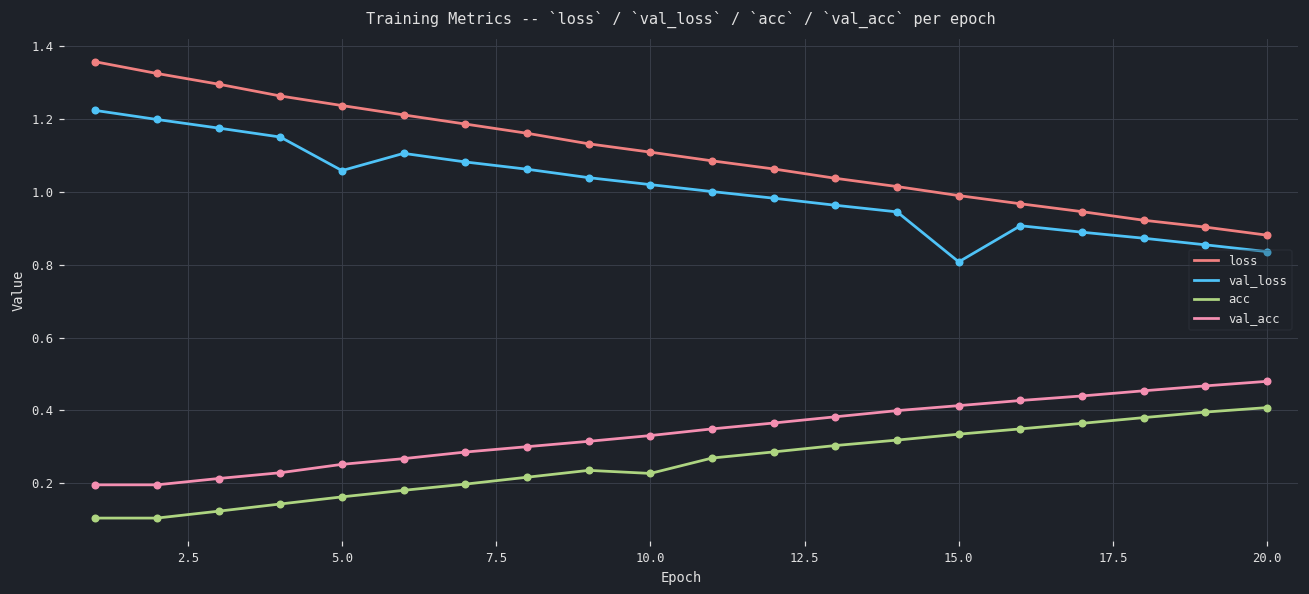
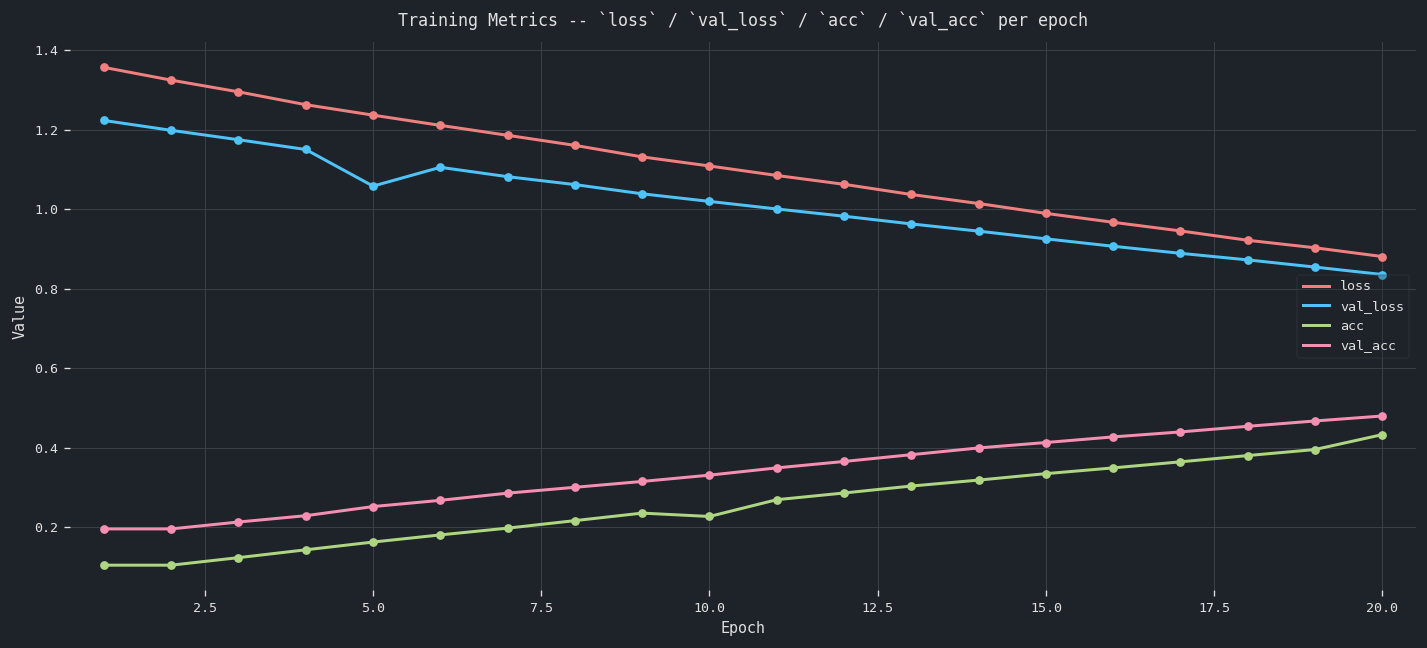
val_loss, 15.0: 0.81 -> 0.93
acc, 20.0: 0.41 -> 0.43
